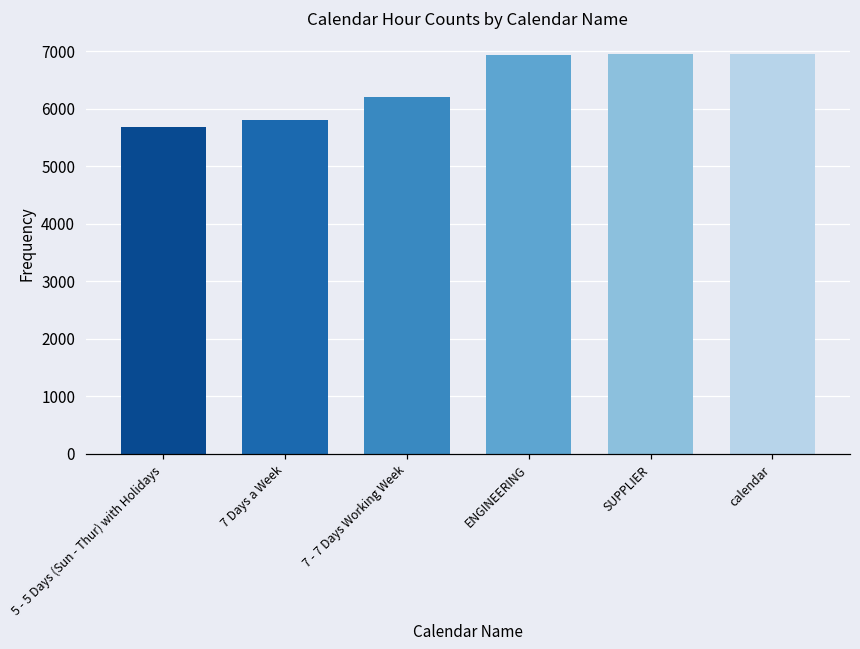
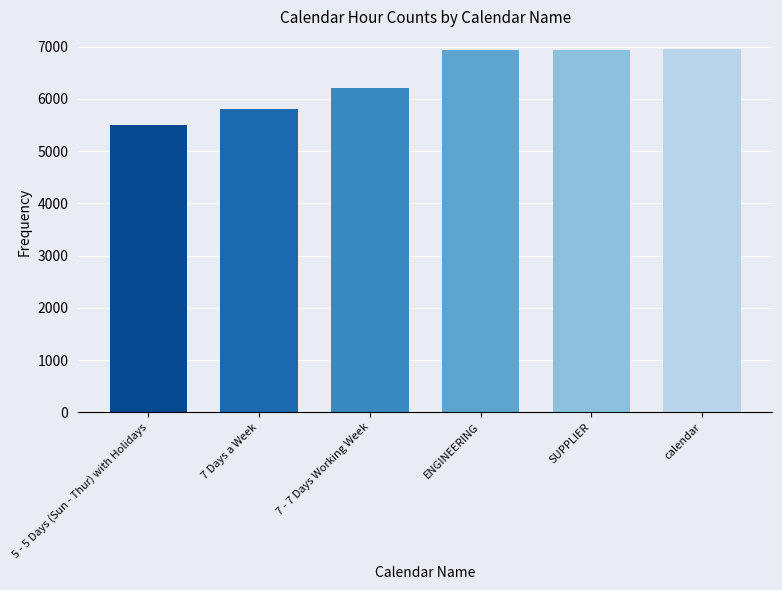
5 - 5 Days (Sun - Thur) with Holidays: 5700 -> 5500
